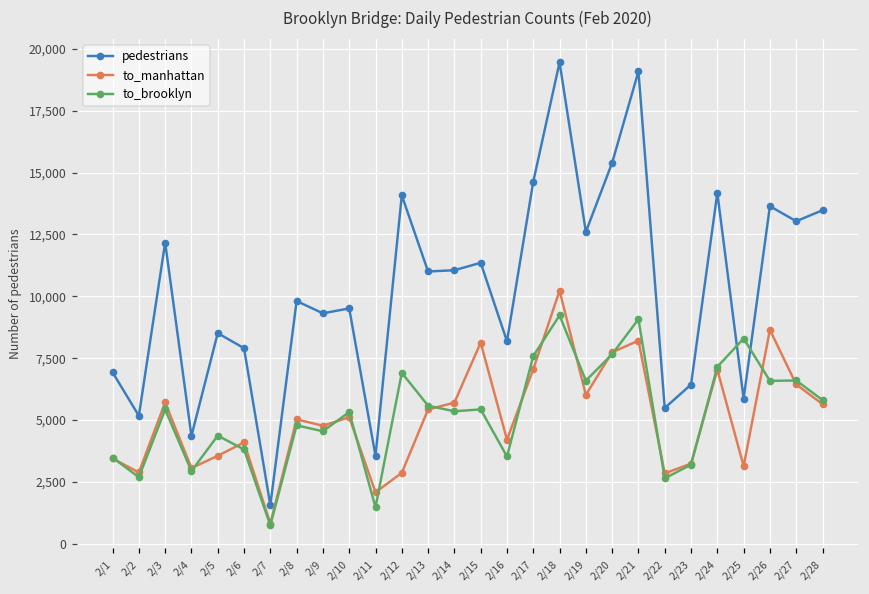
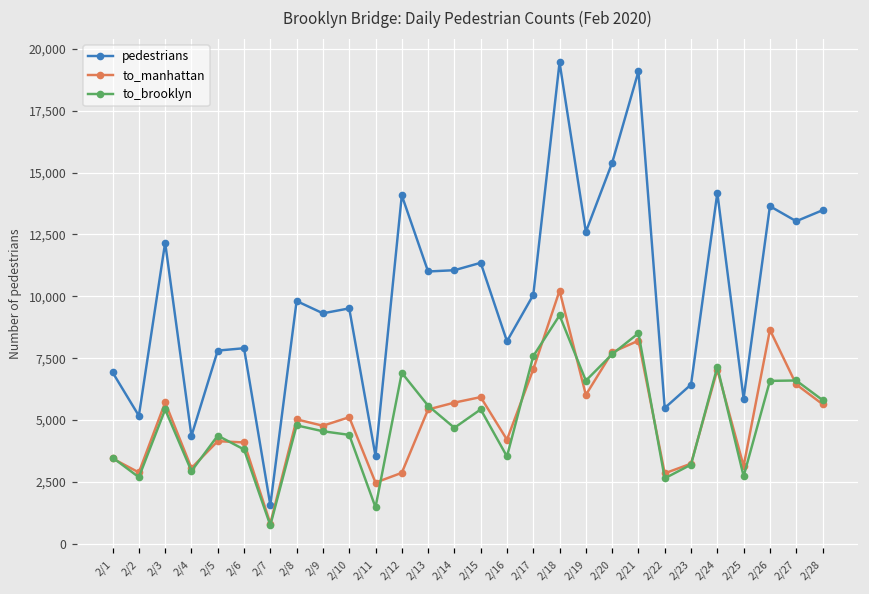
pedestrians, 2/5: 8,500 -> 7,800
to_manhattan, 2/5: 3,600 -> 4,100
to_brooklyn, 2/10: 5,300 -> 4,400
to_manhattan, 2/11: 2,100 -> 2,500
to_brooklyn, 2/14: 5,400 -> 4,700
to_manhattan, 2/15: 8,100 -> 5,900
pedestrians, 2/17: 14,600 -> 10,100
to_brooklyn, 2/21: 9,100 -> 8,500
to_brooklyn, 2/25: 8,300 -> 2,700
